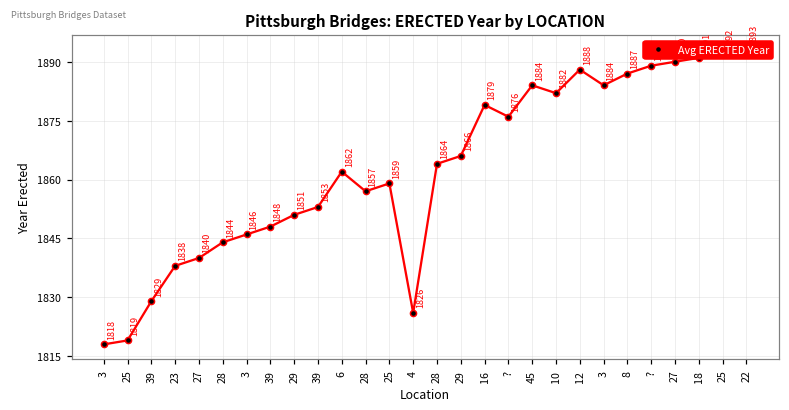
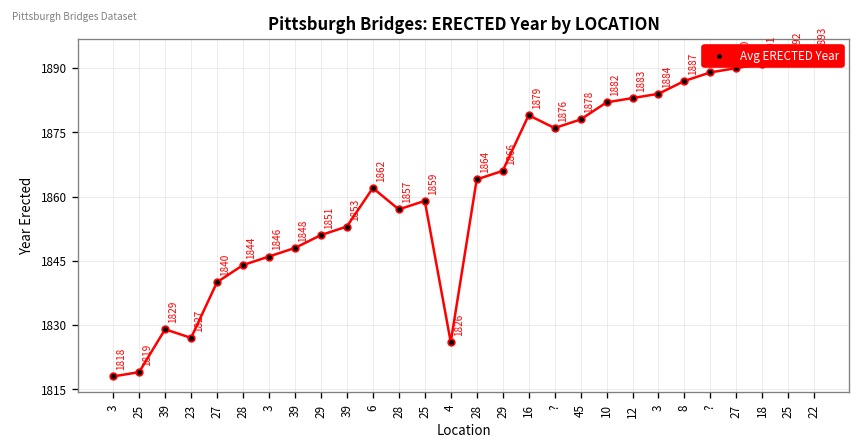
23: 1838 -> 1827
45: 1884 -> 1878
12: 1888 -> 1883
